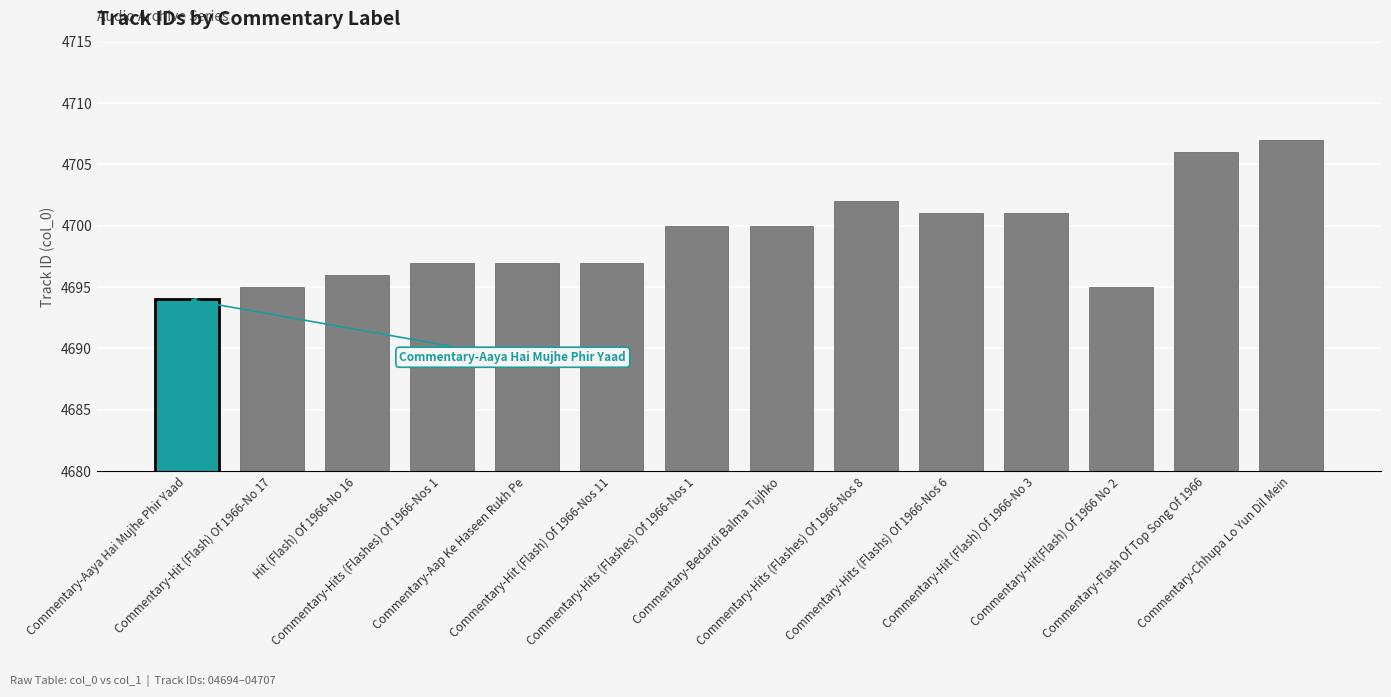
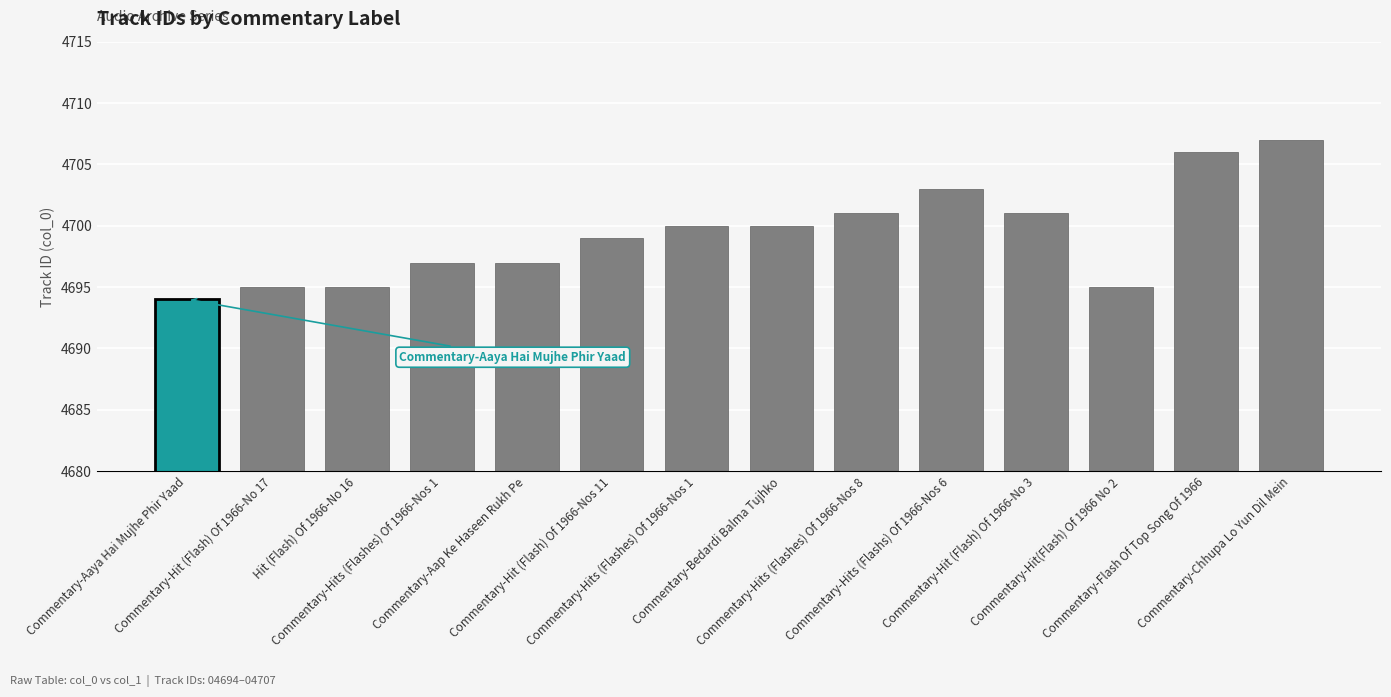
Hit (Flash) Of 1966-No 16: 4696 -> 4695
Commentary-Hit (Flash) Of 1966-Nos 11: 4697 -> 4699
Commentary-Hits (Flashes) Of 1966-Nos 8: 4702 -> 4701
Commentary-Hits (Flashs) Of 1966-Nos 6: 4701 -> 4703
